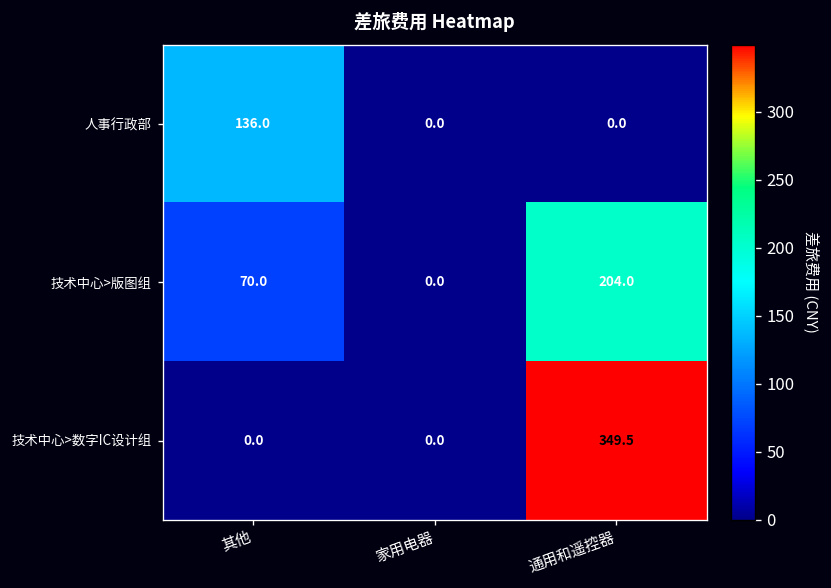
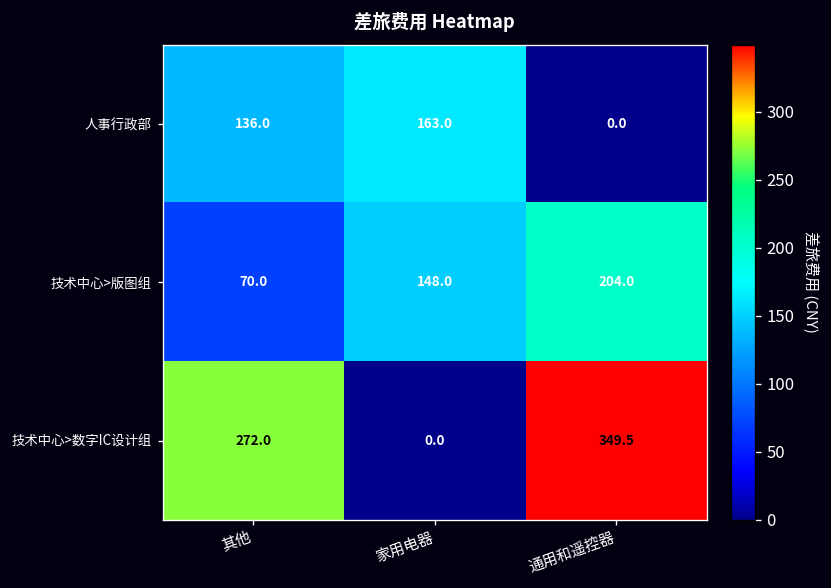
人事行政部, 家用电器: 0.0 -> 163.0
技术中心>版图组, 家用电器: 0.0 -> 148.0
技术中心>数字IC设计组, 其他: 0.0 -> 272.0
